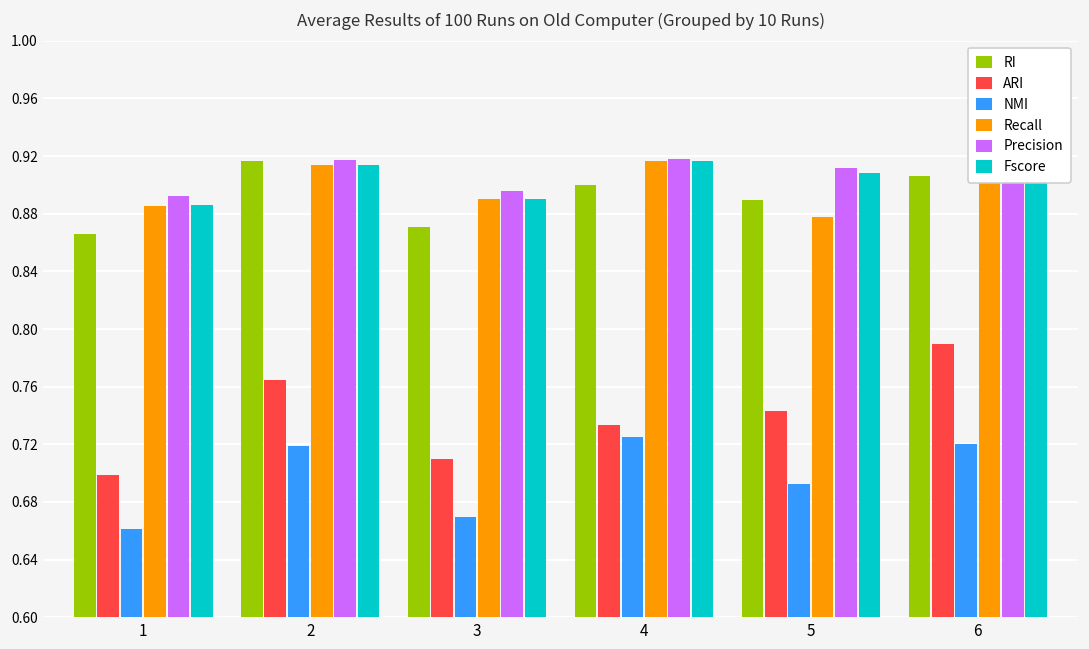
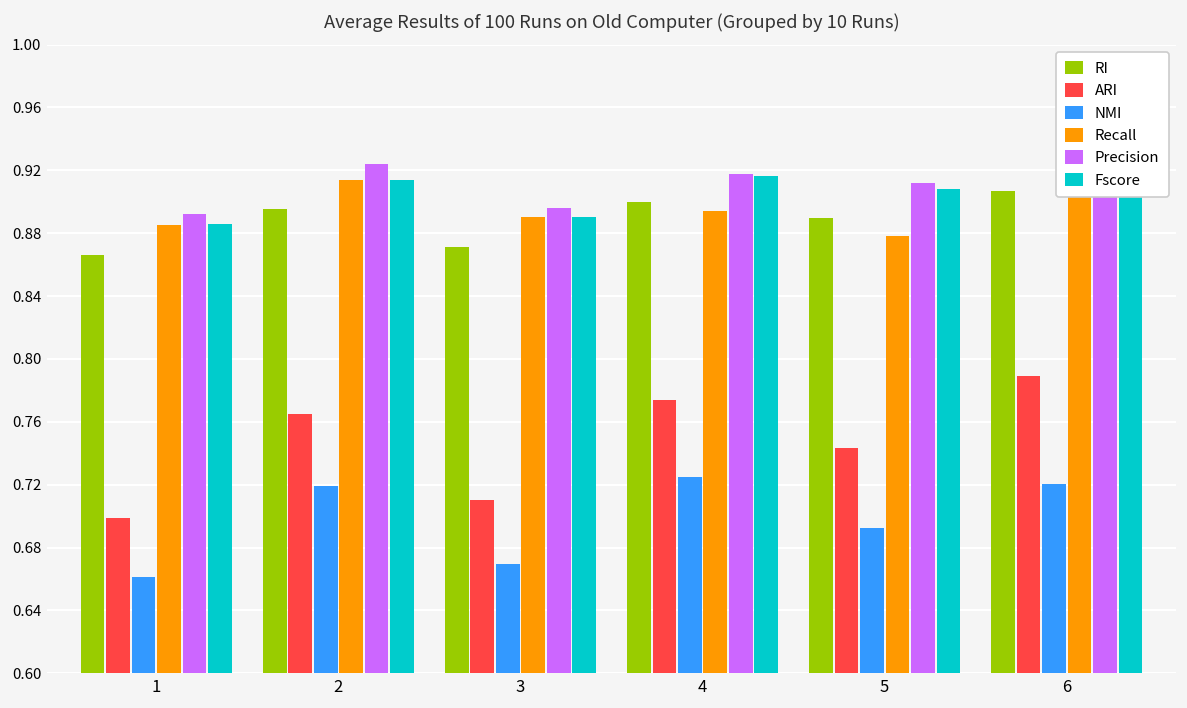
RI, 2: 0.917 -> 0.896
Precision, 2: 0.917 -> 0.924
ARI, 4: 0.734 -> 0.774
Recall, 4: 0.917 -> 0.894
